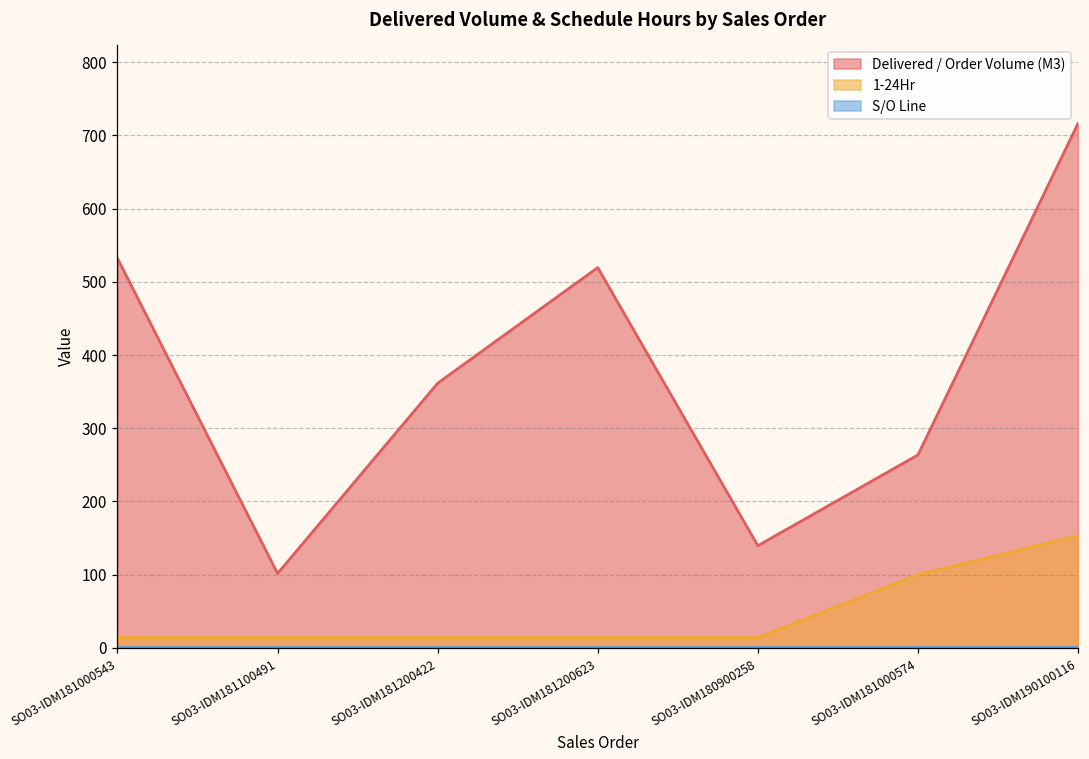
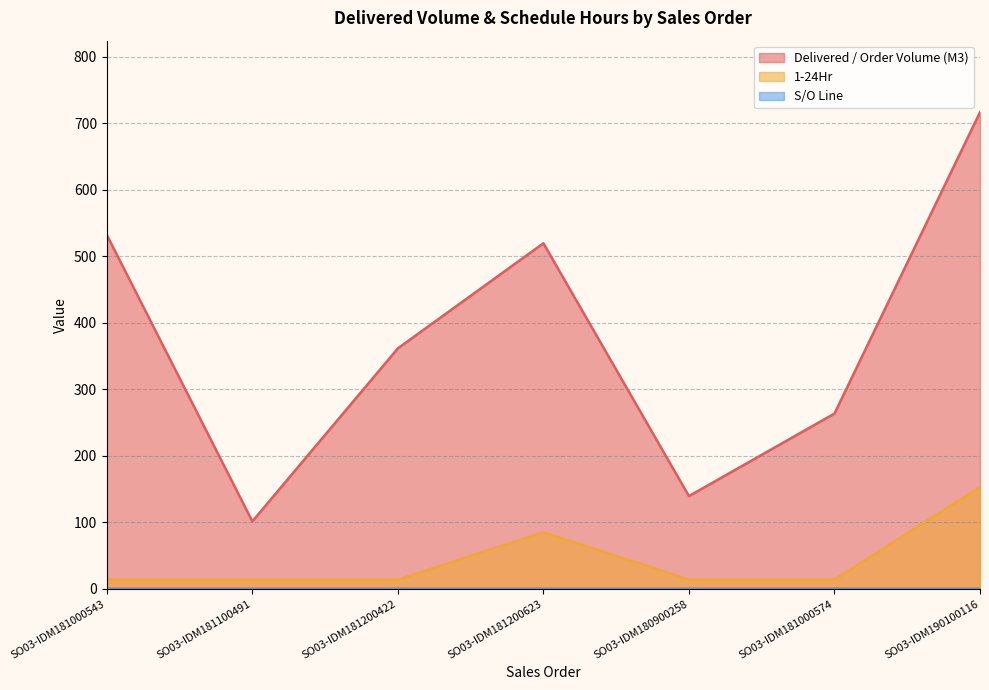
1-24Hr, SO03-IDM181200623: 10 -> 90
1-24Hr, SO03-IDM181000574: 100 -> 10
